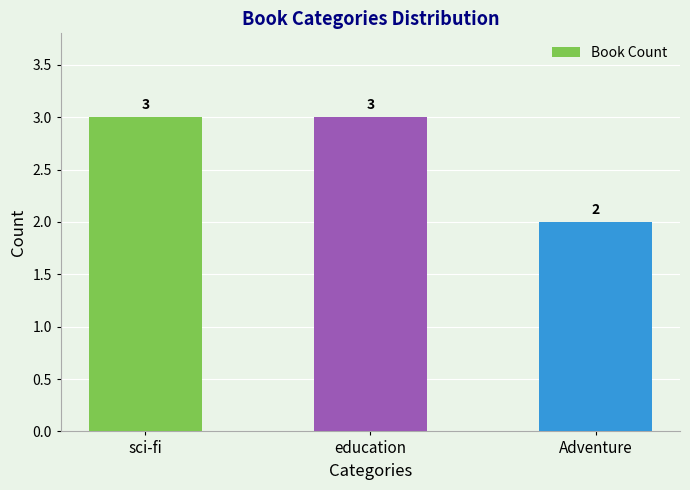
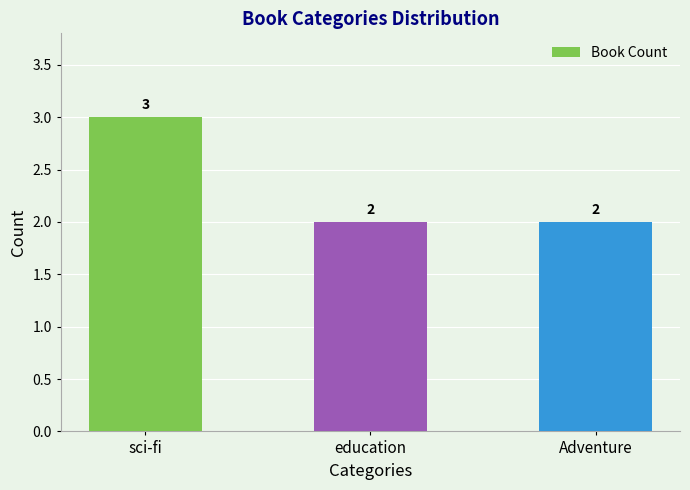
education: 3 -> 2
